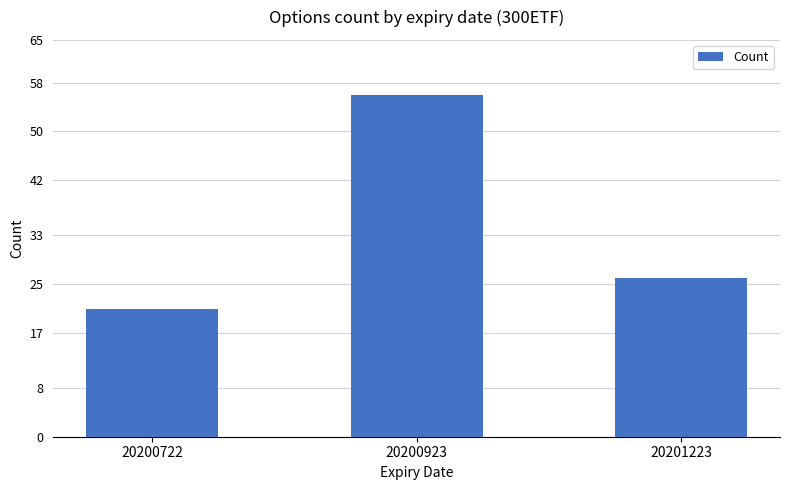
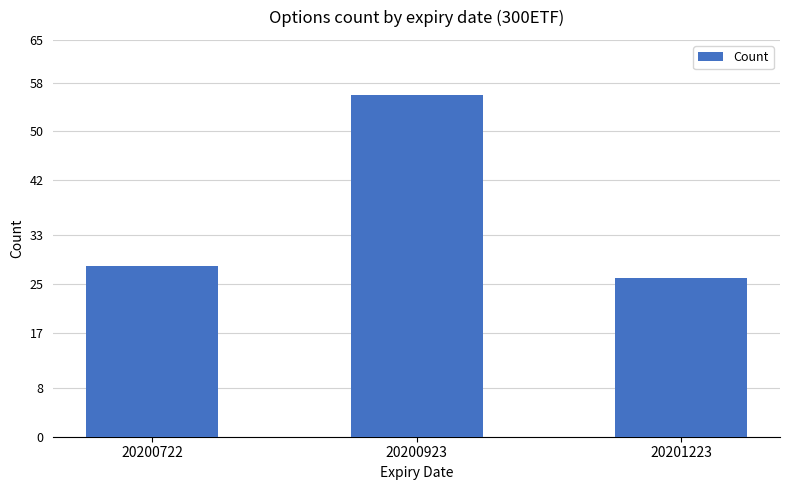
20200722: 21 -> 28
